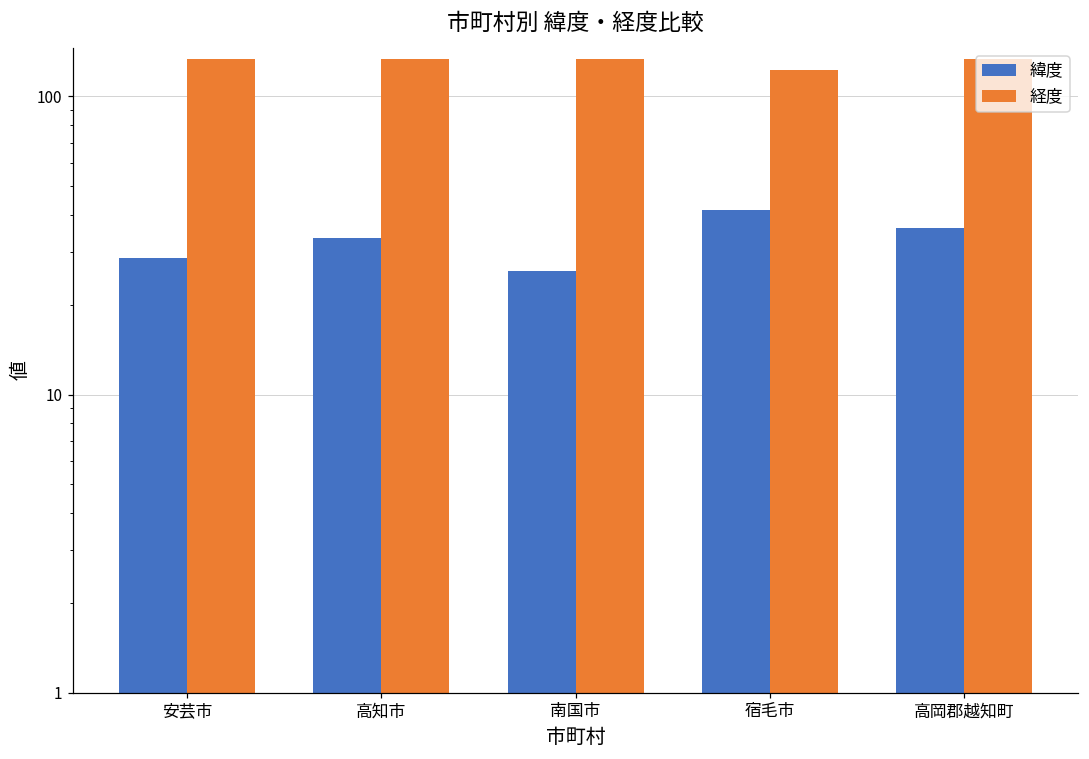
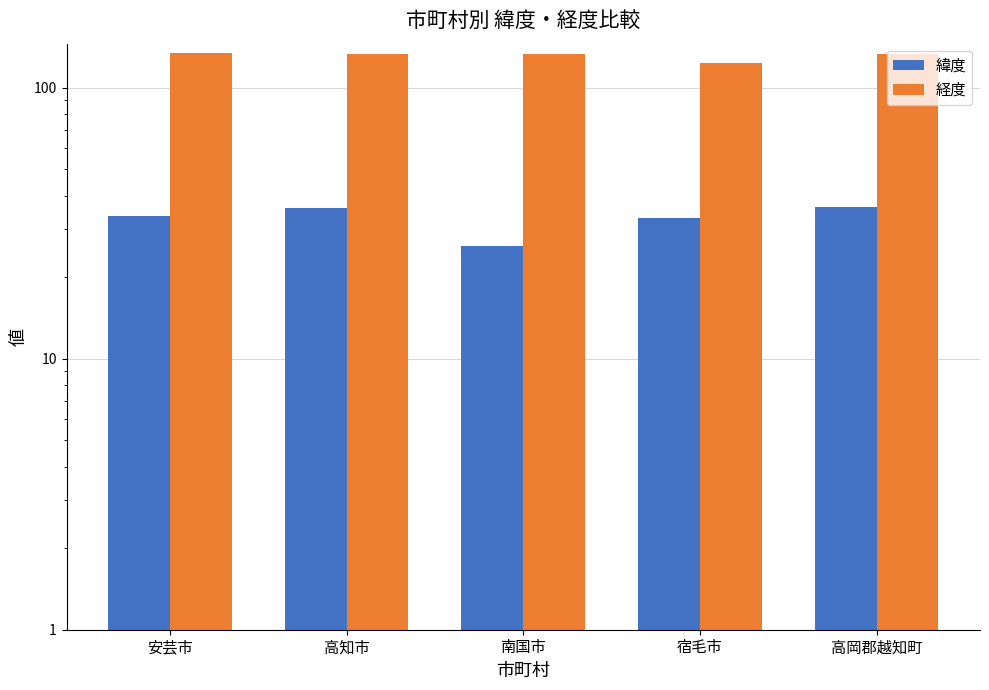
緯度, 安芸市: 29 -> 34
緯度, 高知市: 34 -> 36
緯度, 宿毛市: 42 -> 33
